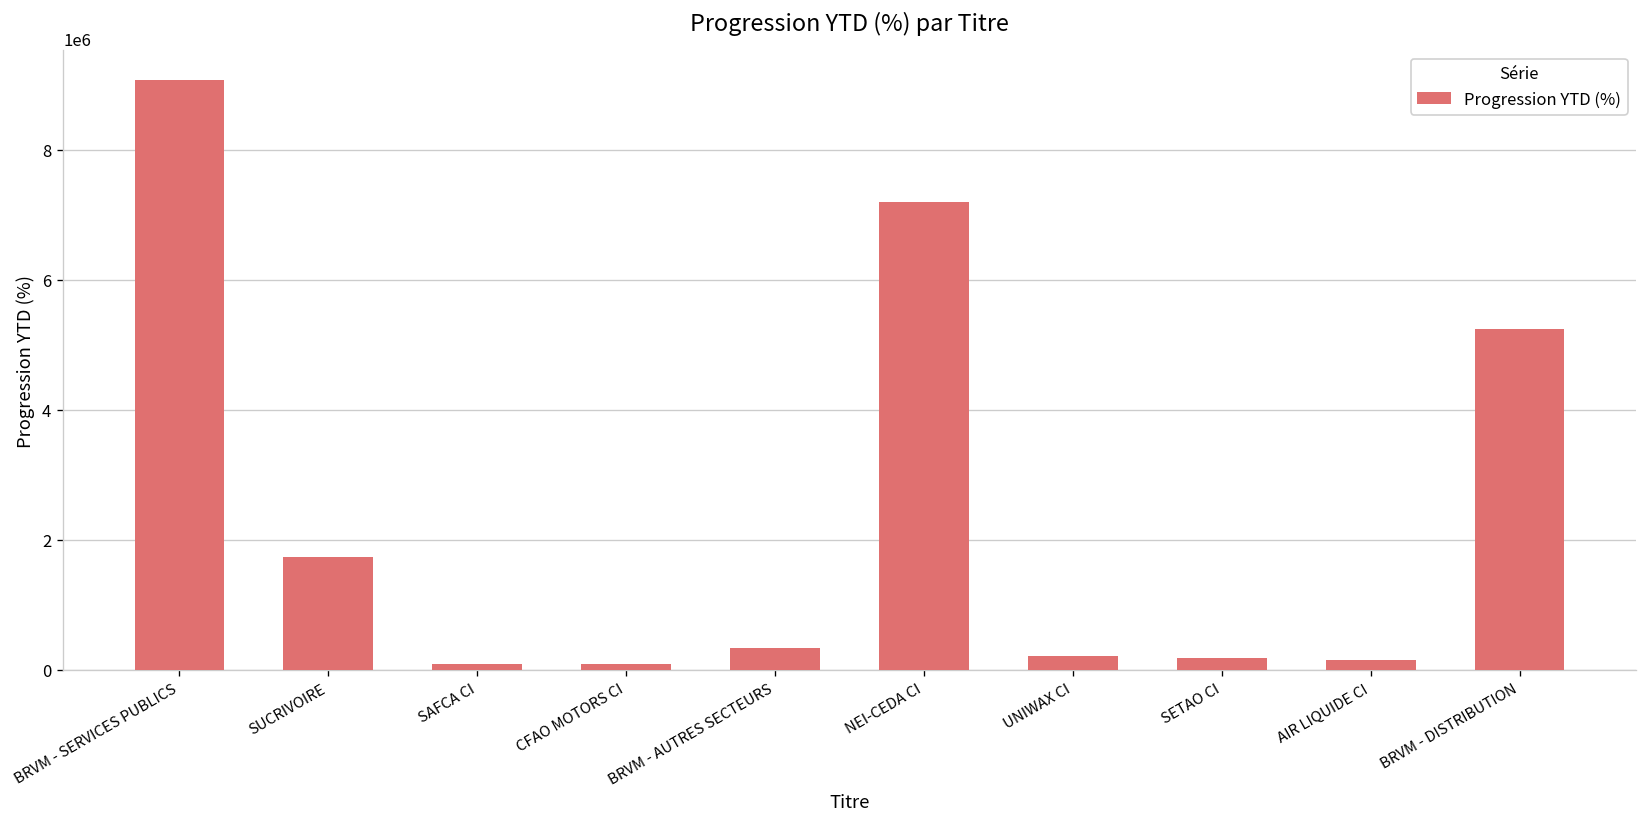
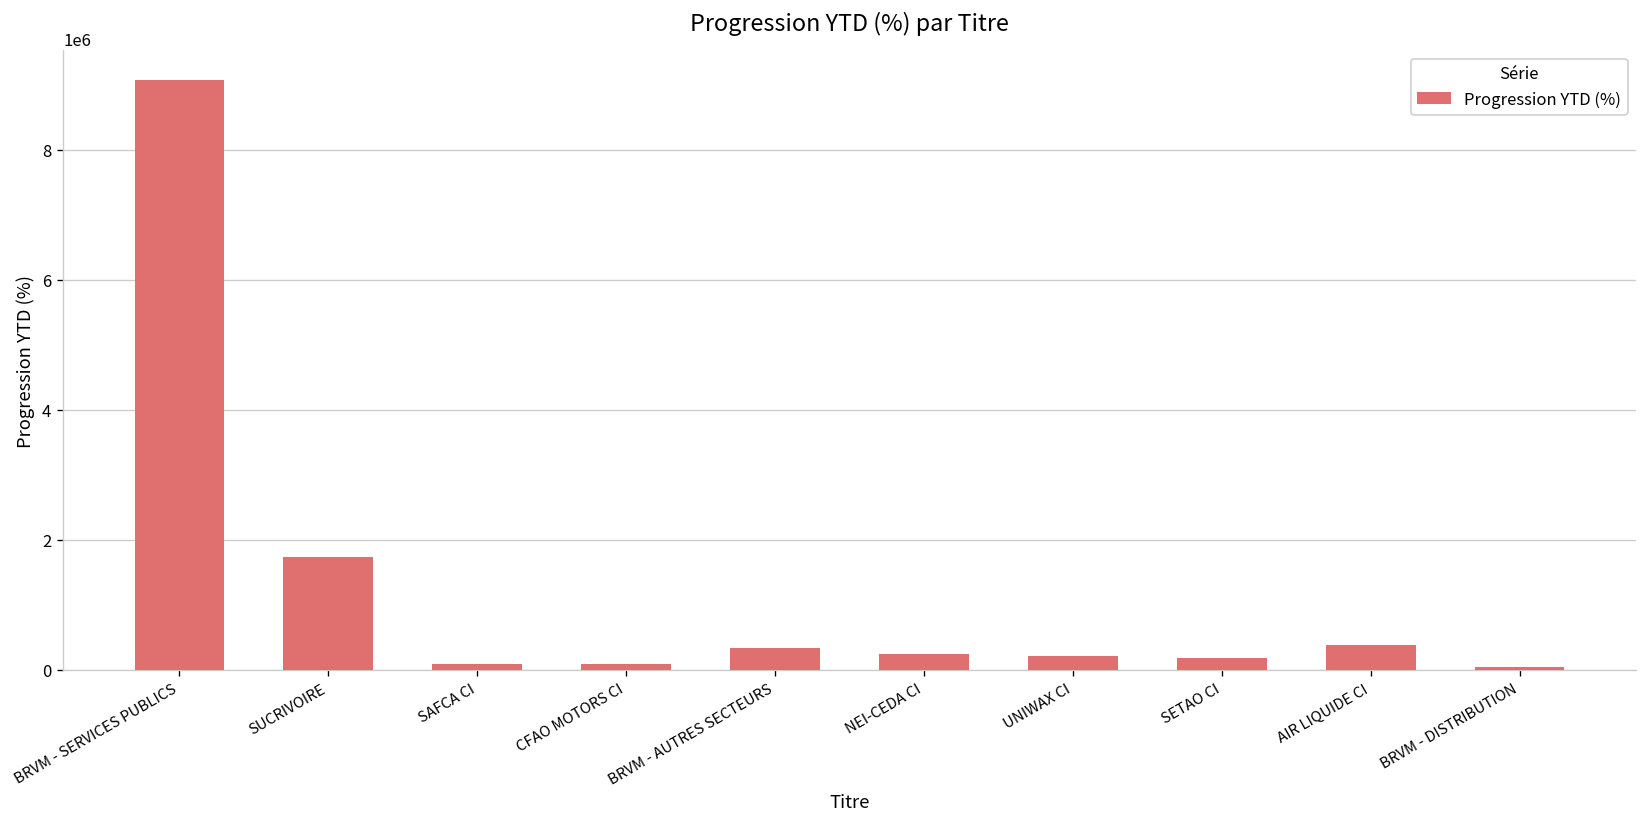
NEI-CEDA CI: 7200000 -> 200000
AIR LIQUIDE CI: 200000 -> 400000
BRVM - DISTRIBUTION: 5200000 -> 0
